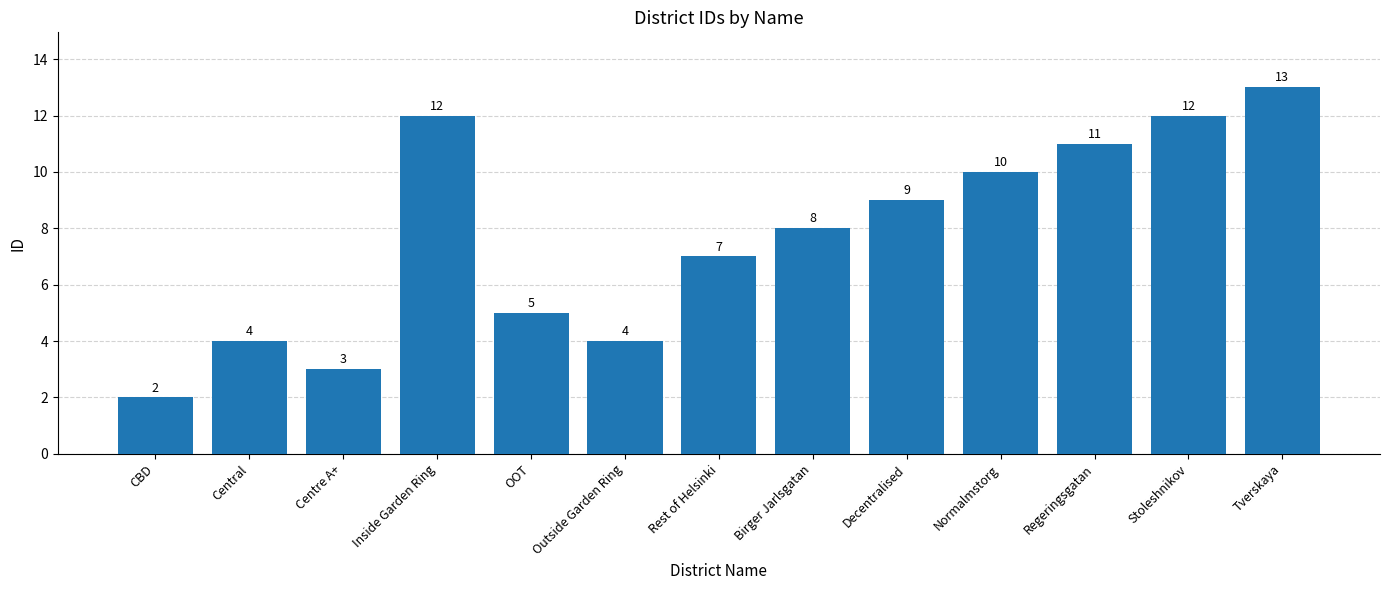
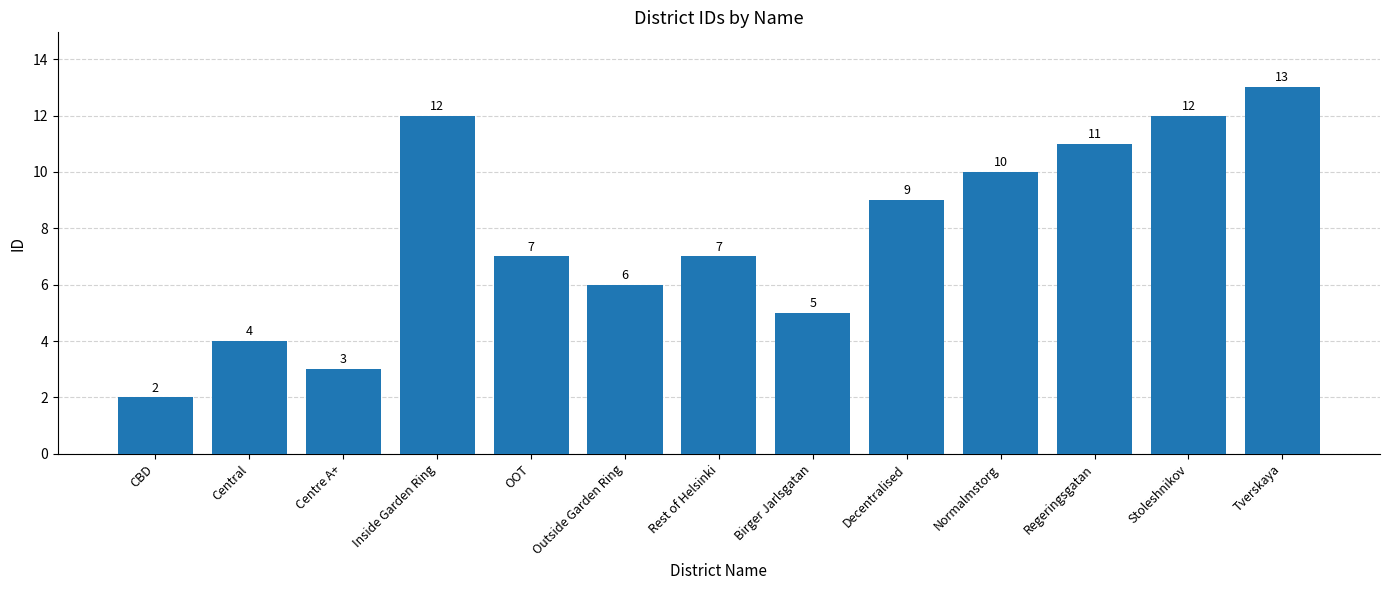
OOT: 5 -> 7
Outside Garden Ring: 4 -> 6
Birger Jarlsgatan: 8 -> 5
